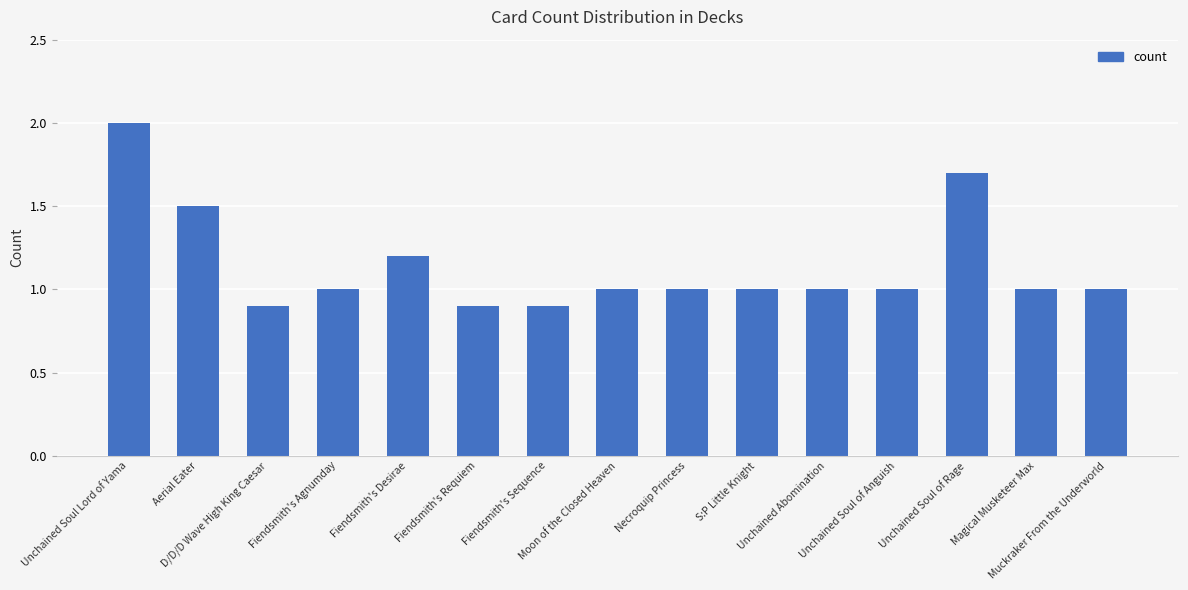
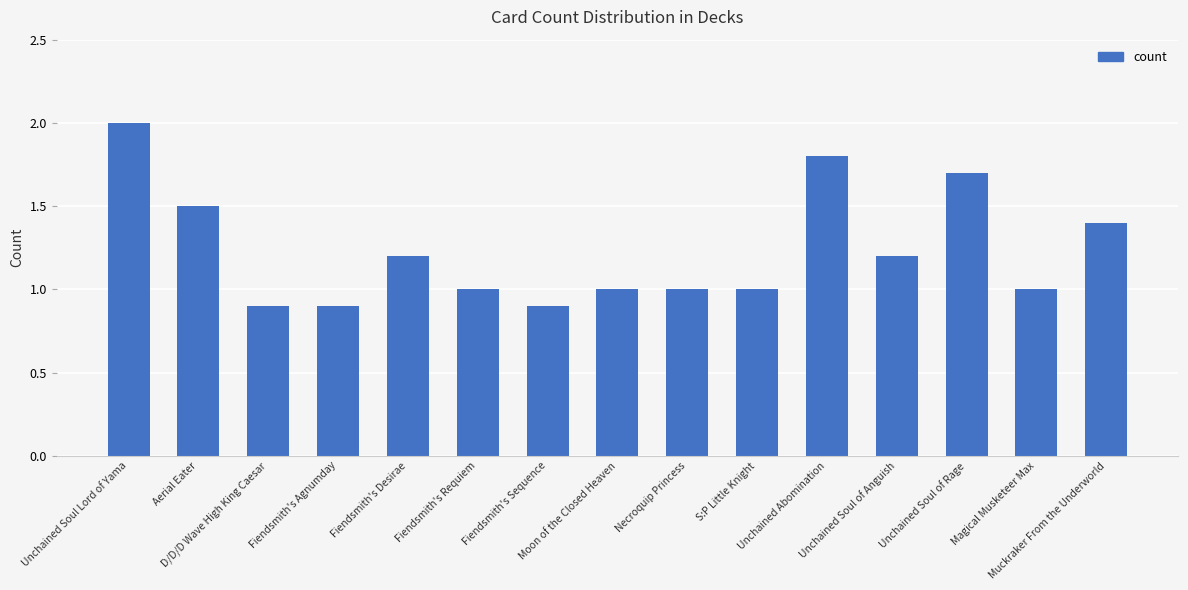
Fiendsmith's Agnumday: 1.0 -> 0.9
Fiendsmith's Requiem: 0.9 -> 1.0
Unchained Abomination: 1.0 -> 1.8
Unchained Soul of Anguish: 1.0 -> 1.2
Muckraker From the Underworld: 1.0 -> 1.4
